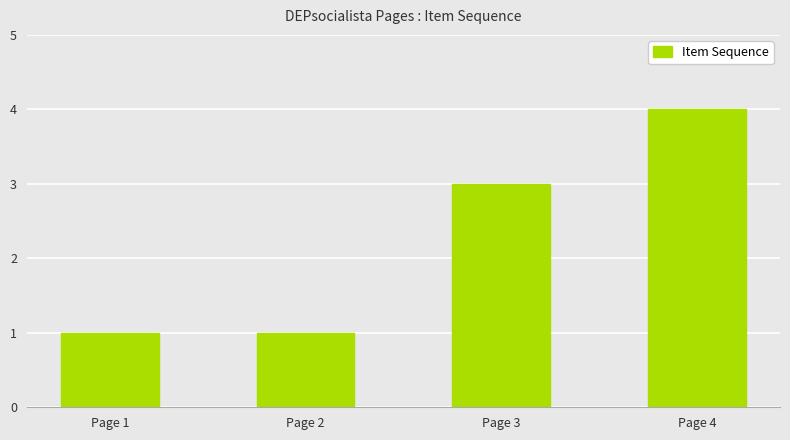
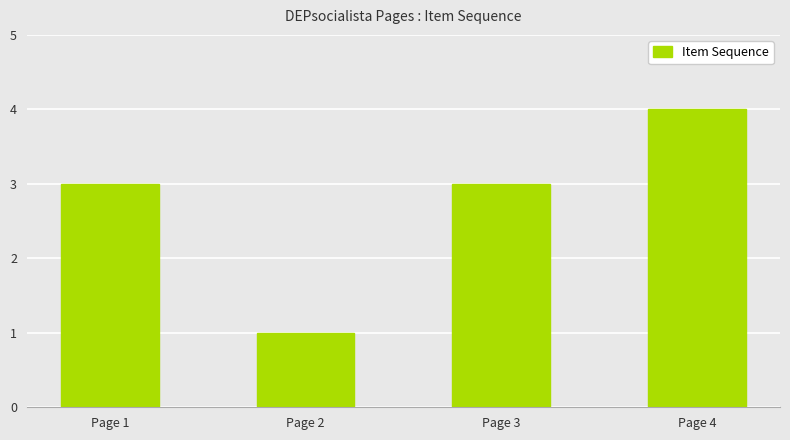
Page 1: 1 -> 3
